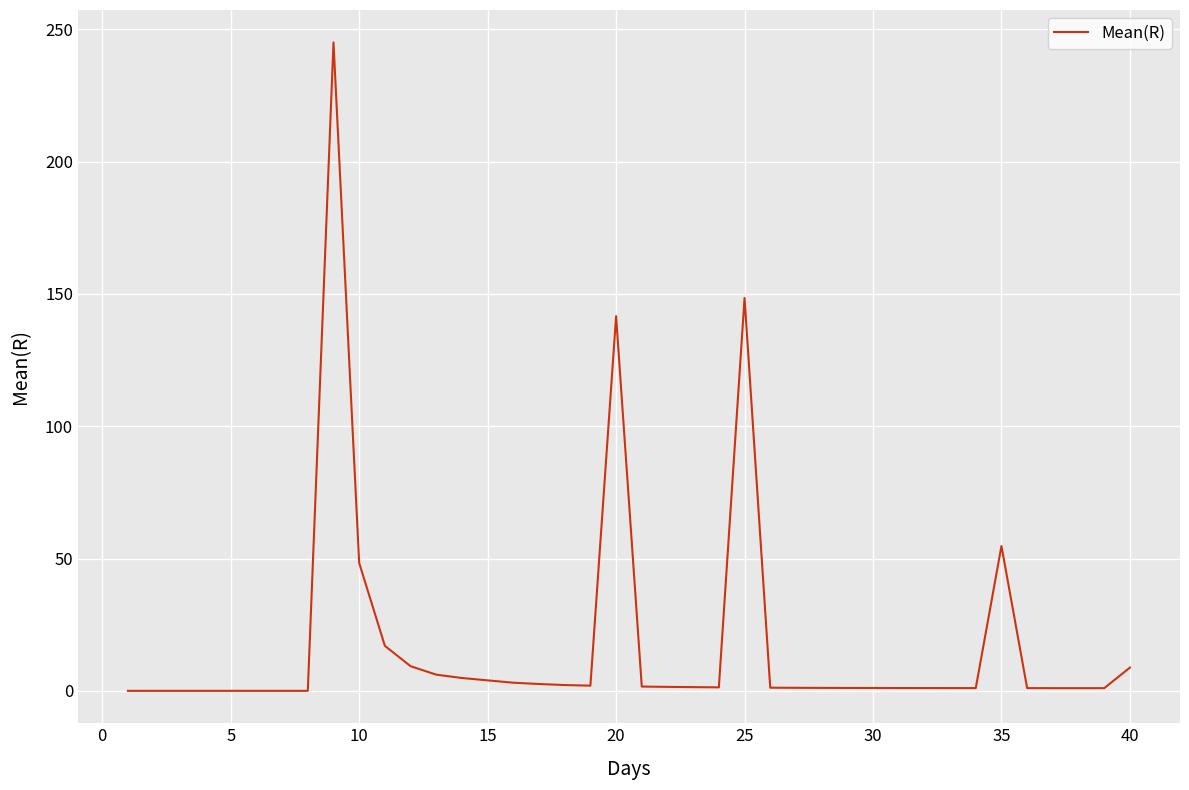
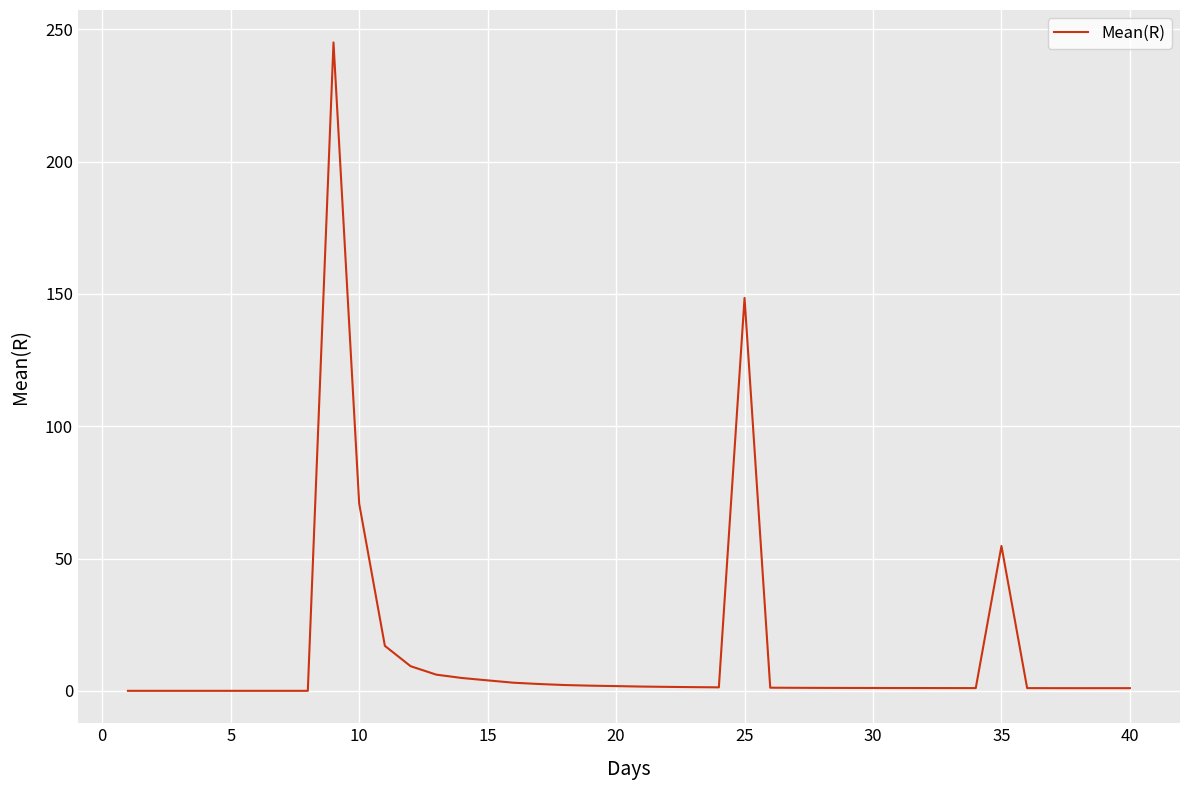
10: 48 -> 71
20: 142 -> 2
40: 9 -> 1
